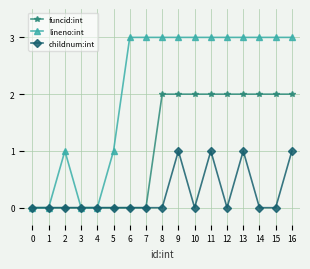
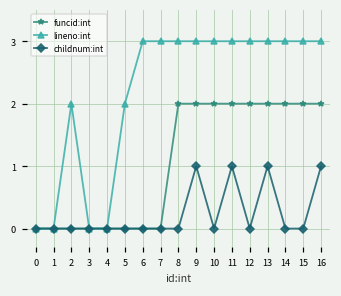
lineno:int, 2: 1 -> 2
lineno:int, 5: 1 -> 2
